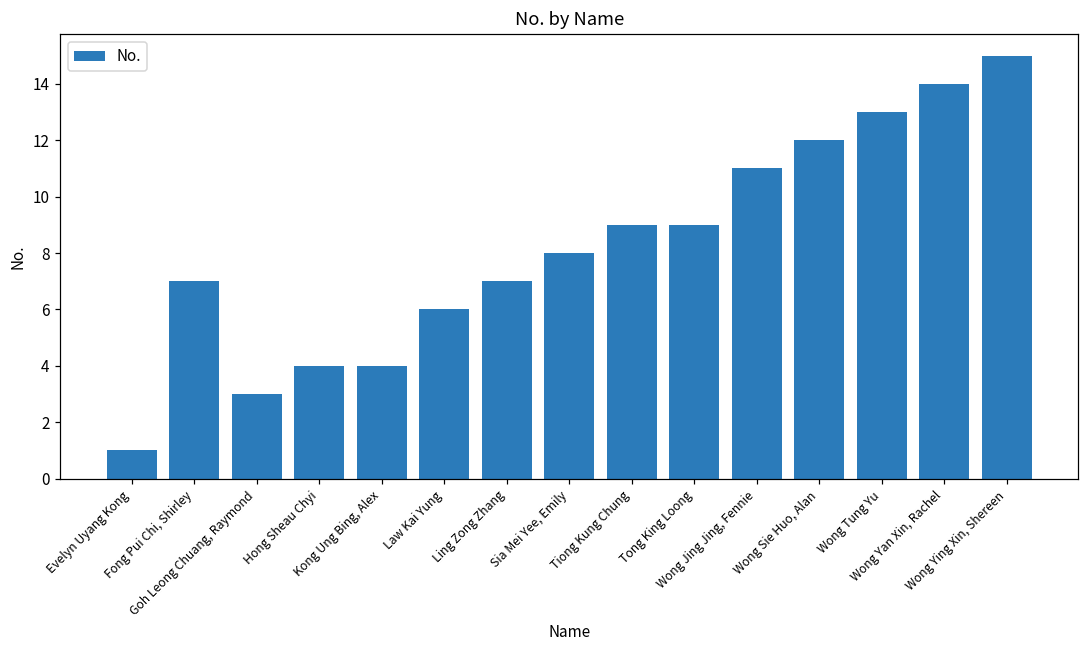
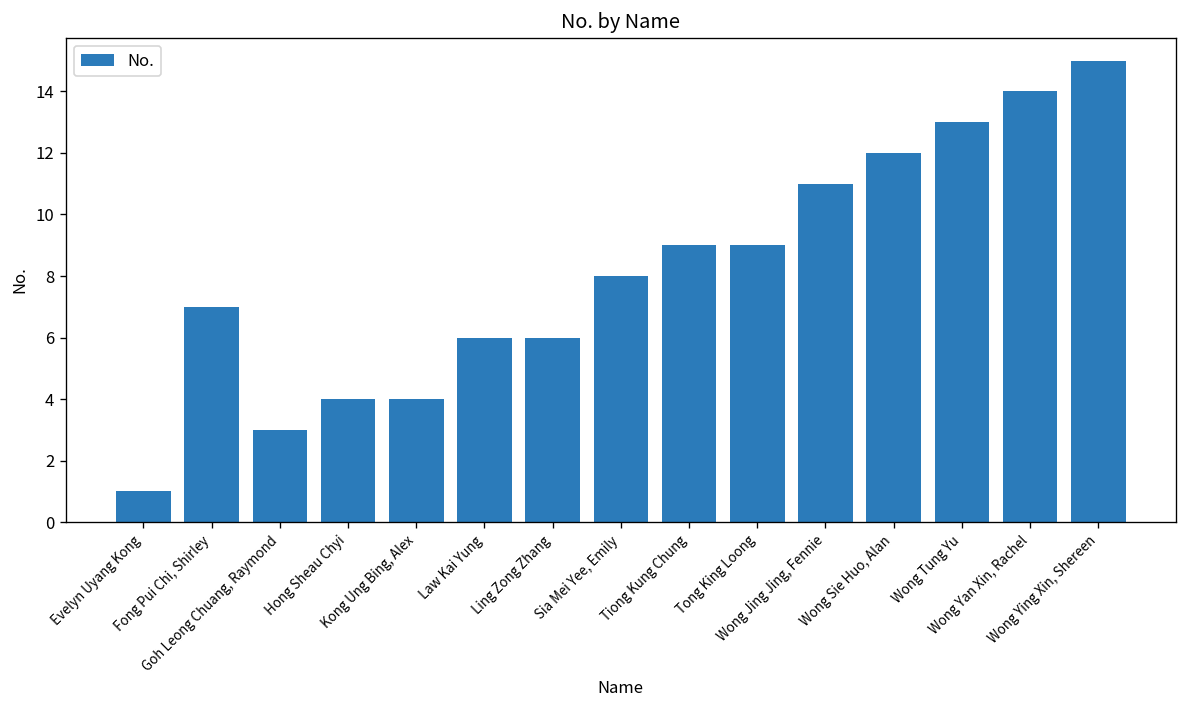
Ling Zong Zhang: 7 -> 6
